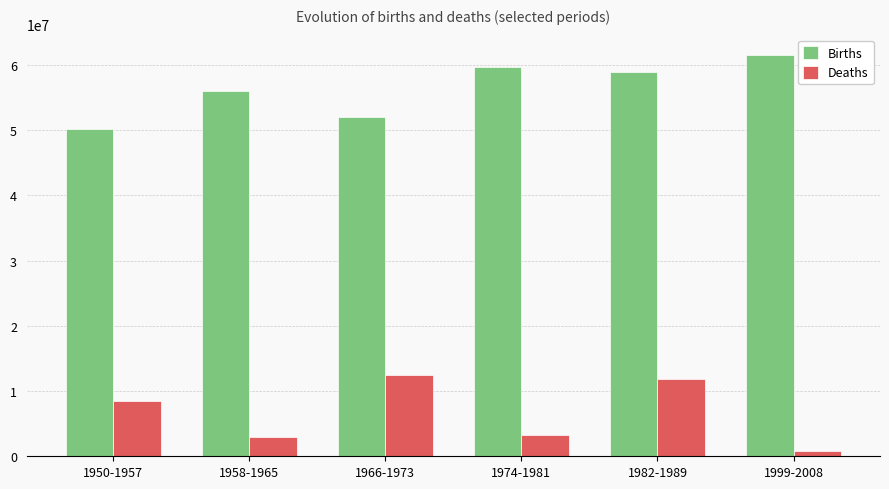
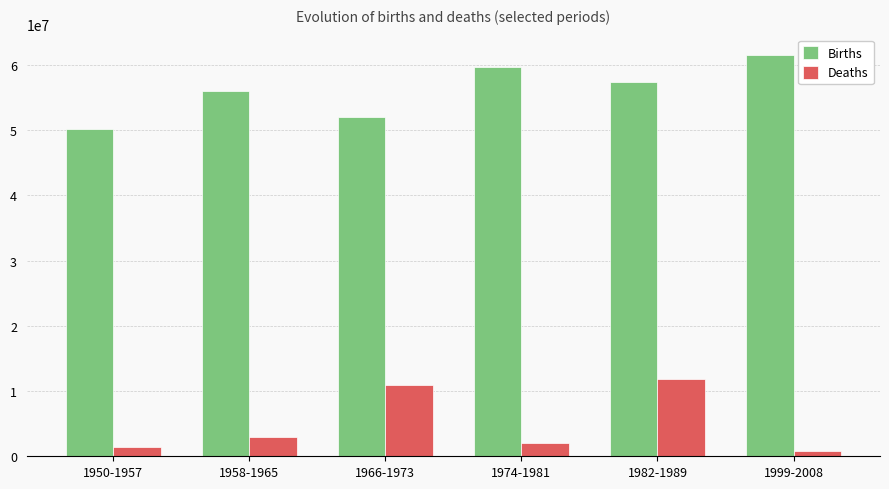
Deaths, 1950-1957: 8000000 -> 1000000
Deaths, 1966-1973: 12000000 -> 11000000
Deaths, 1974-1981: 3000000 -> 2000000
Births, 1982-1989: 59000000 -> 57000000
